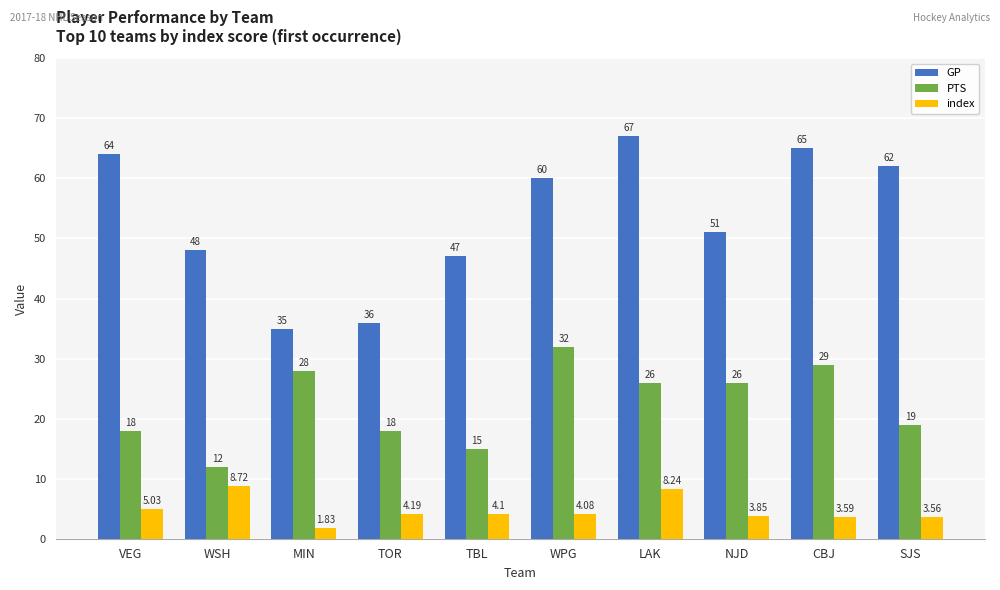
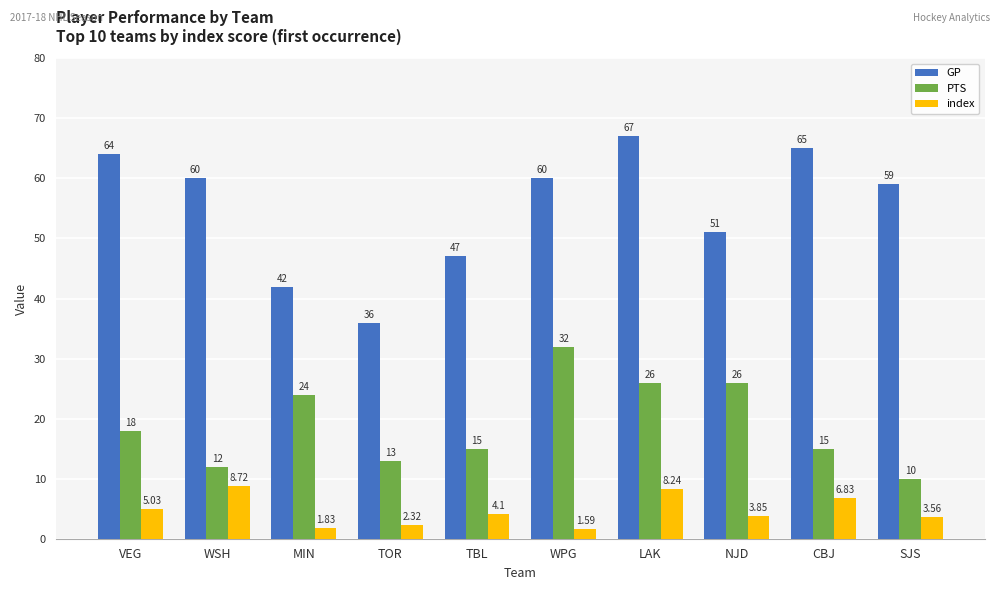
GP, WSH: 48 -> 60
GP, MIN: 35 -> 42
PTS, MIN: 28 -> 24
PTS, TOR: 18 -> 13
index, TOR: 4.19 -> 2.32
index, WPG: 4.08 -> 1.59
PTS, CBJ: 29 -> 15
index, CBJ: 3.59 -> 6.83
GP, SJS: 62 -> 59
PTS, SJS: 19 -> 10
